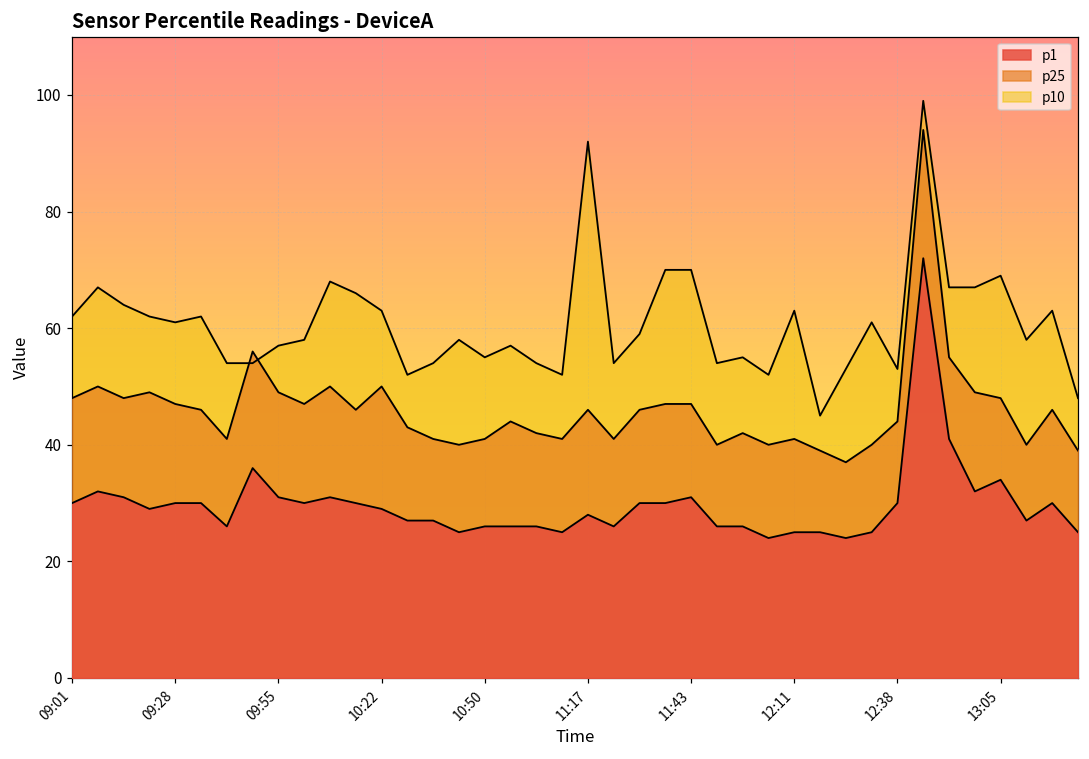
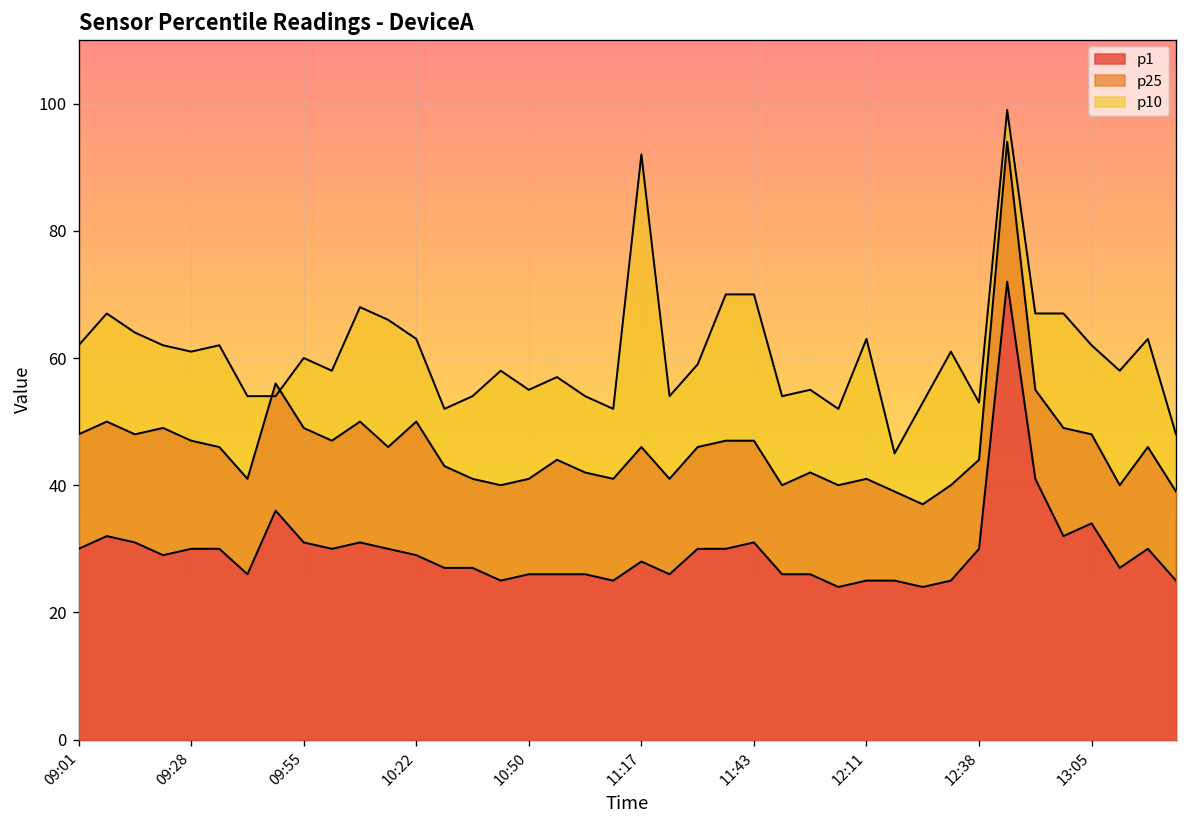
p10, 09:55: 57 -> 60
p10, 13:05: 69 -> 62
